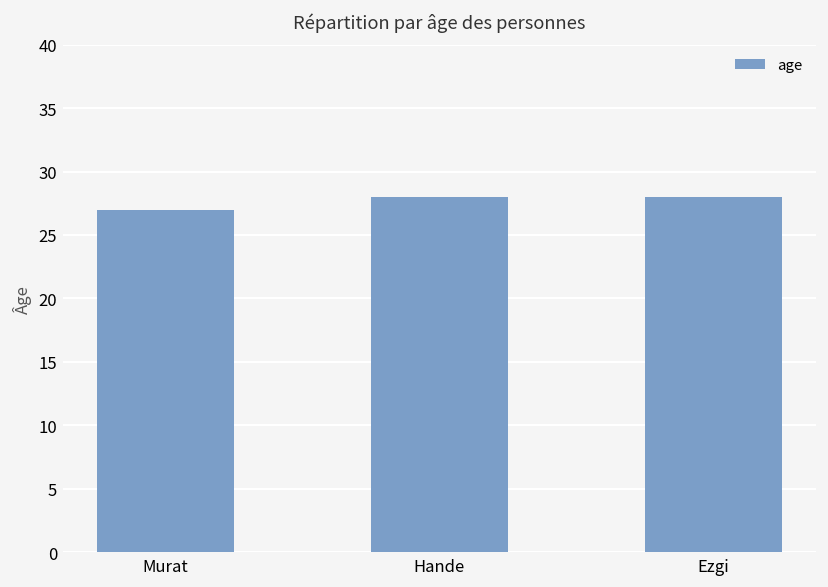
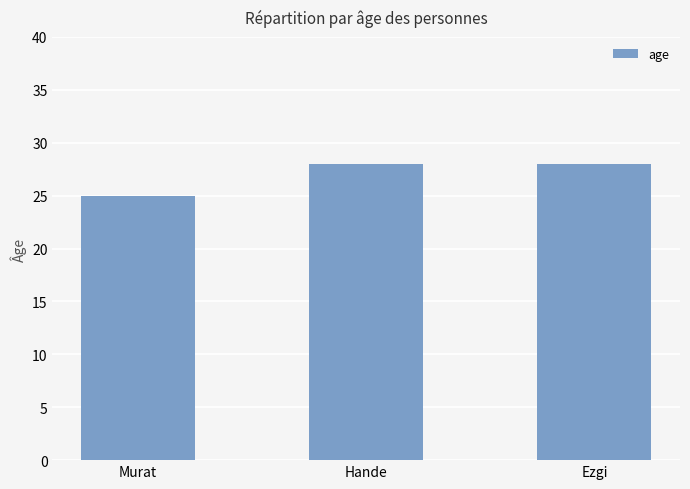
Murat: 27 -> 25
